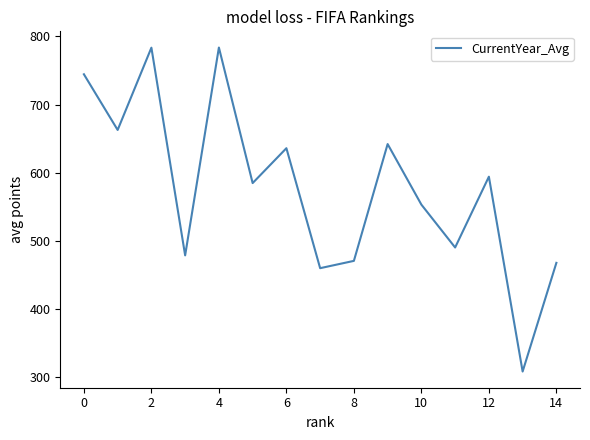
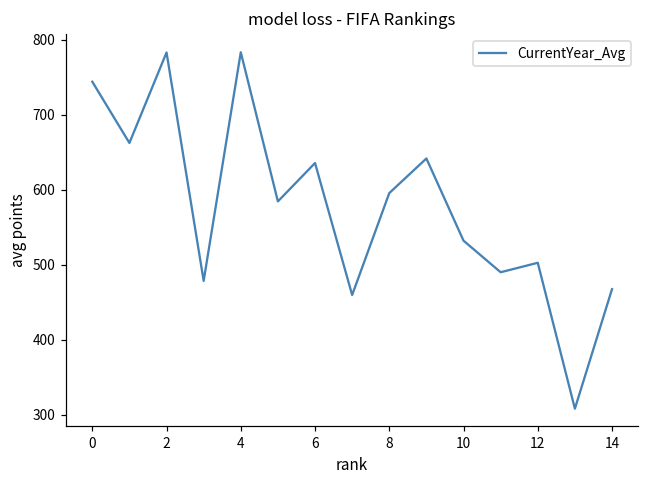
8: 470 -> 600
10: 550 -> 530
12: 590 -> 500
